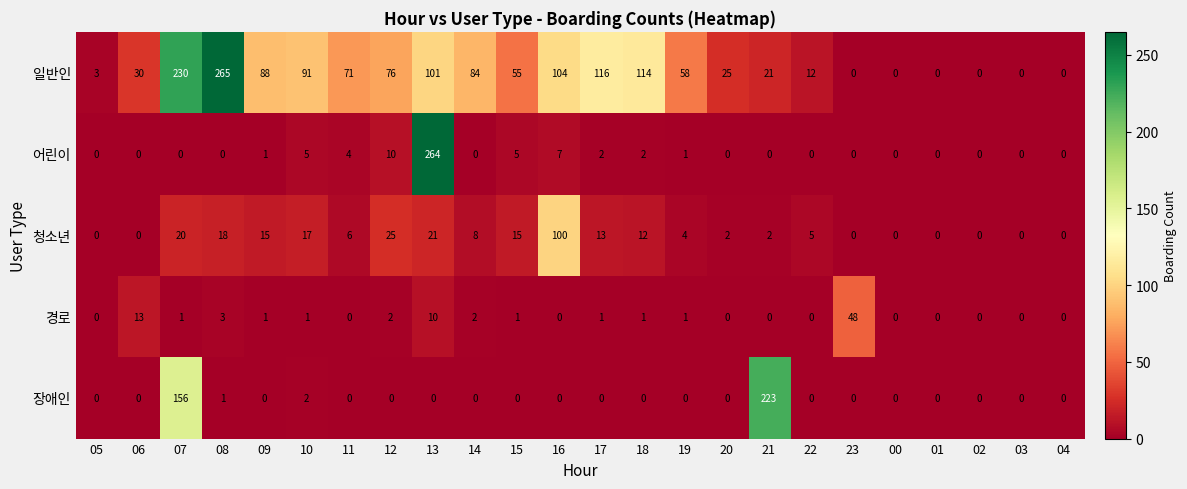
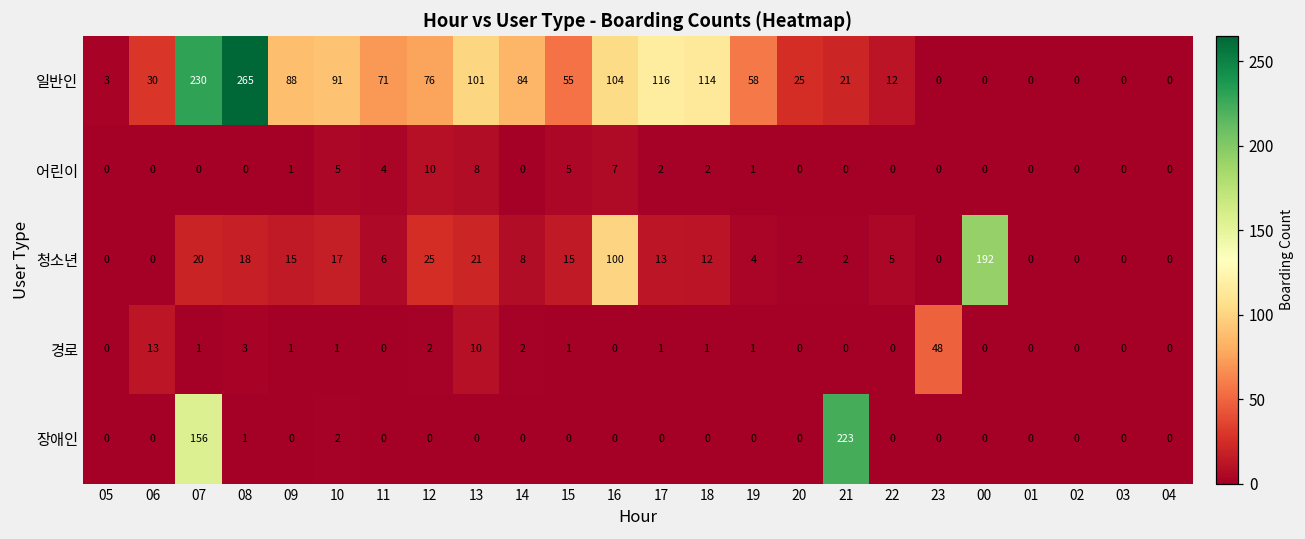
어린이, 13: 264 -> 8
청소년, 00: 0 -> 192
